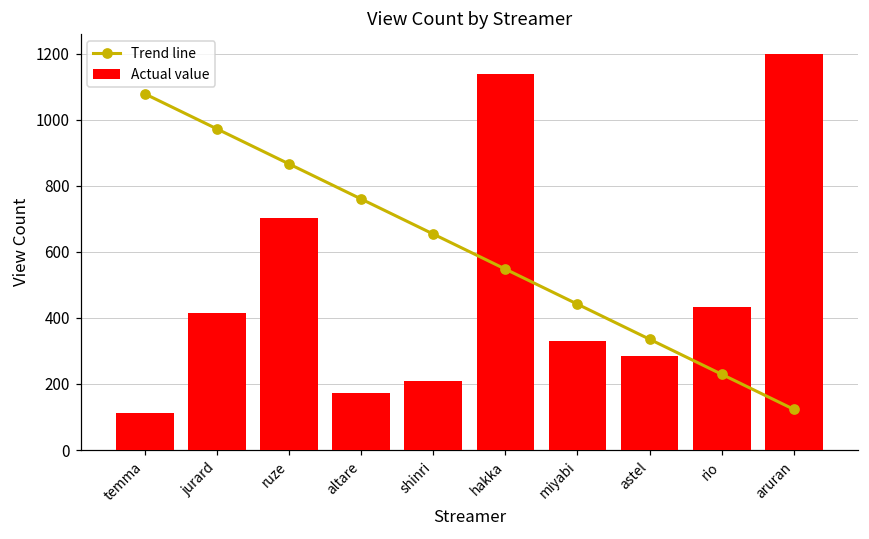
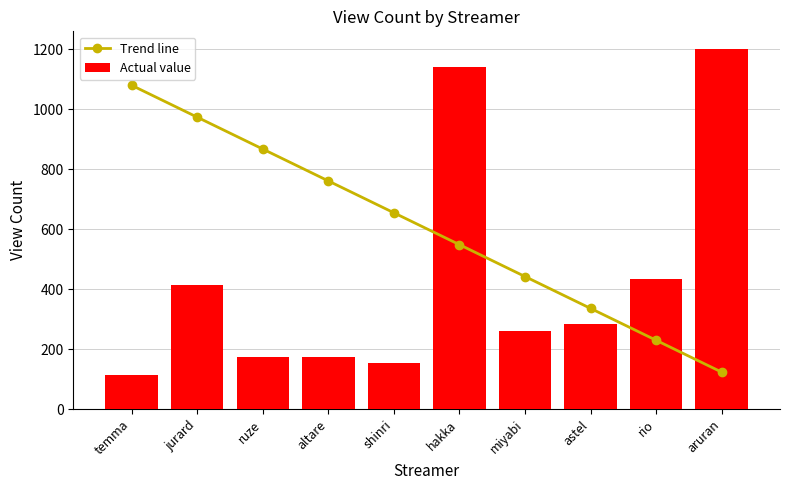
Actual value, ruze: 700 -> 170
Actual value, shinri: 210 -> 160
Actual value, miyabi: 330 -> 260
